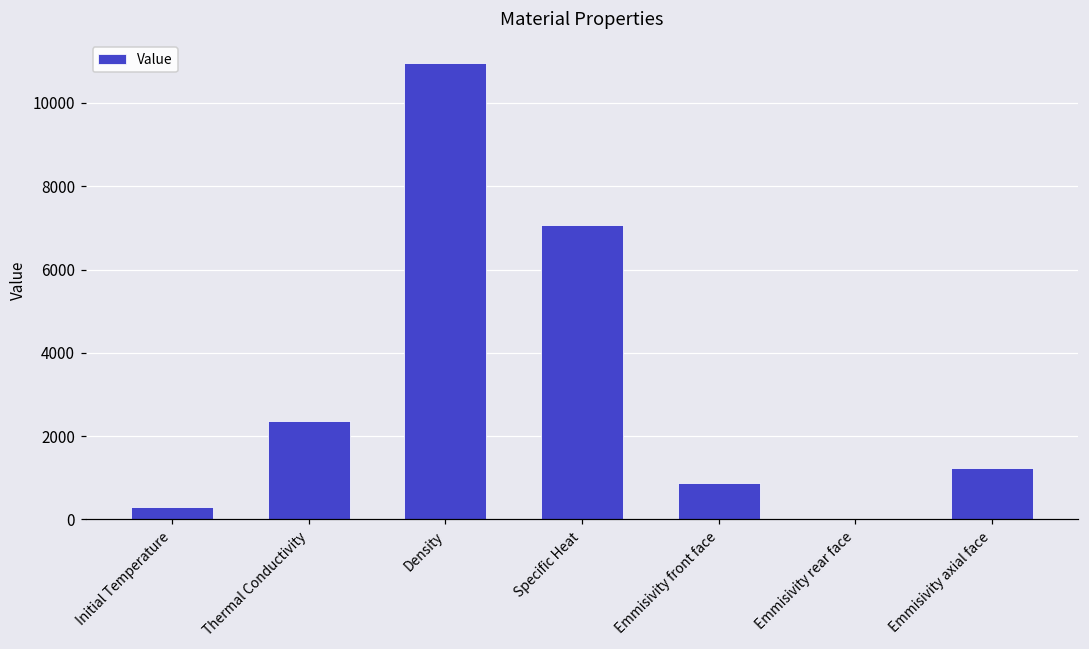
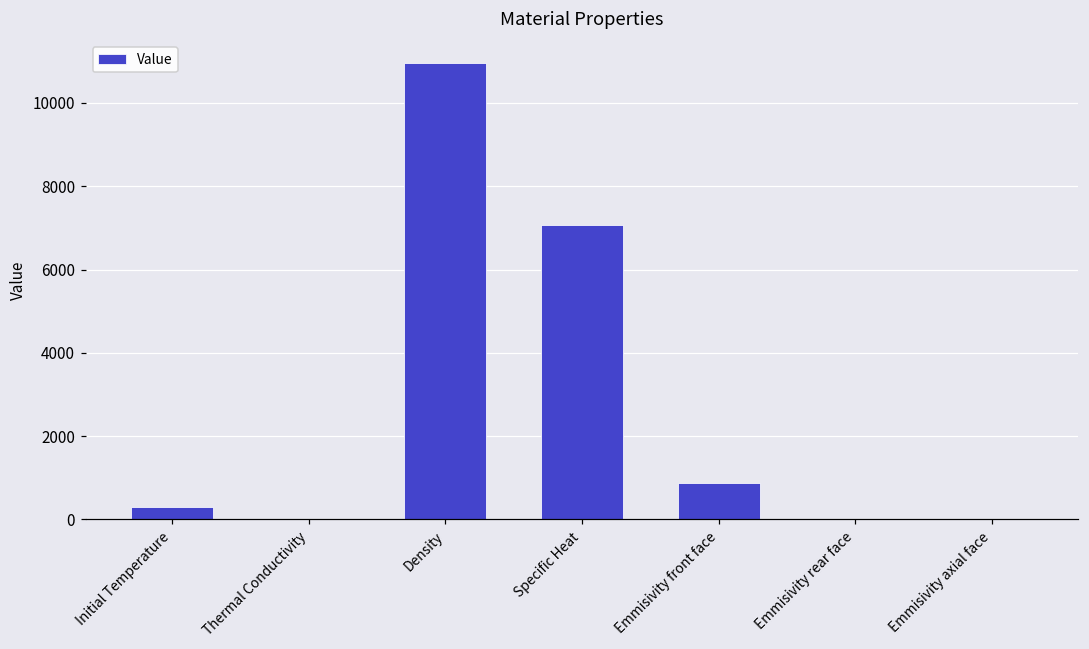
Thermal Conductivity: 2400 -> 0
Emmisivity axial face: 1200 -> 0
